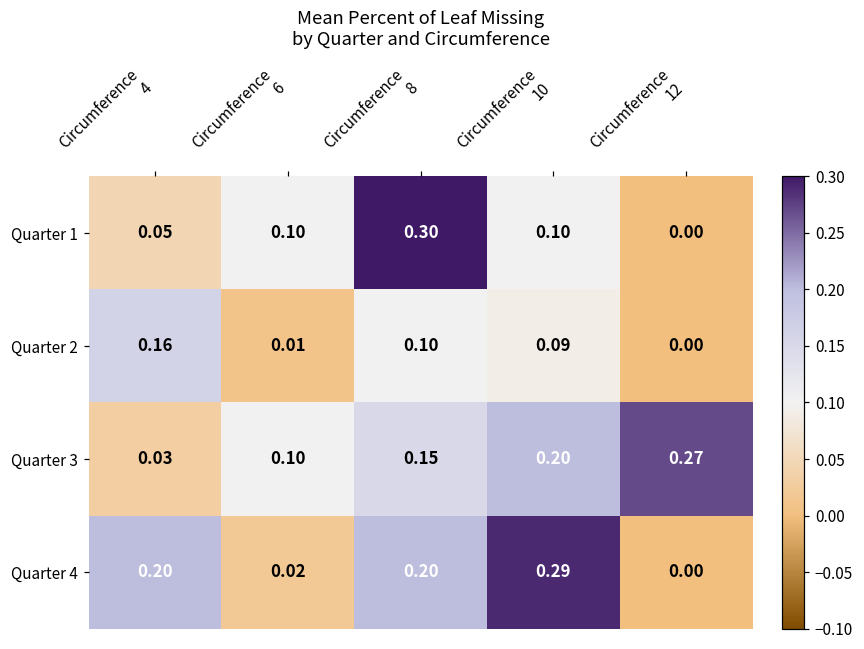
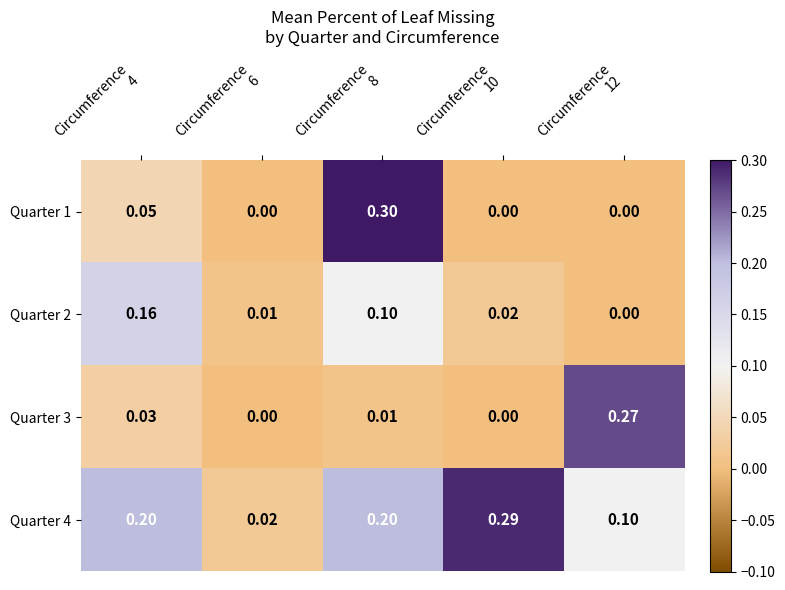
Quarter 1, Circumference 6: 0.10 -> 0.00
Quarter 1, Circumference 10: 0.10 -> 0.00
Quarter 2, Circumference 10: 0.09 -> 0.02
Quarter 3, Circumference 6: 0.10 -> 0.00
Quarter 3, Circumference 8: 0.15 -> 0.01
Quarter 3, Circumference 10: 0.20 -> 0.00
Quarter 4, Circumference 12: 0.00 -> 0.10
